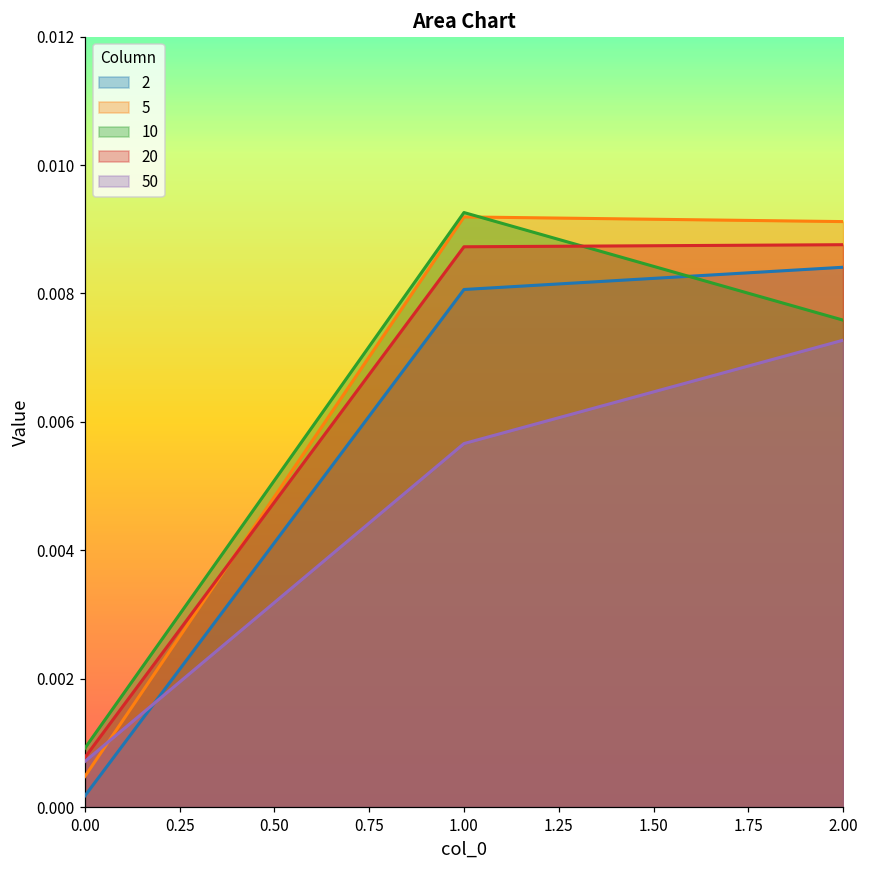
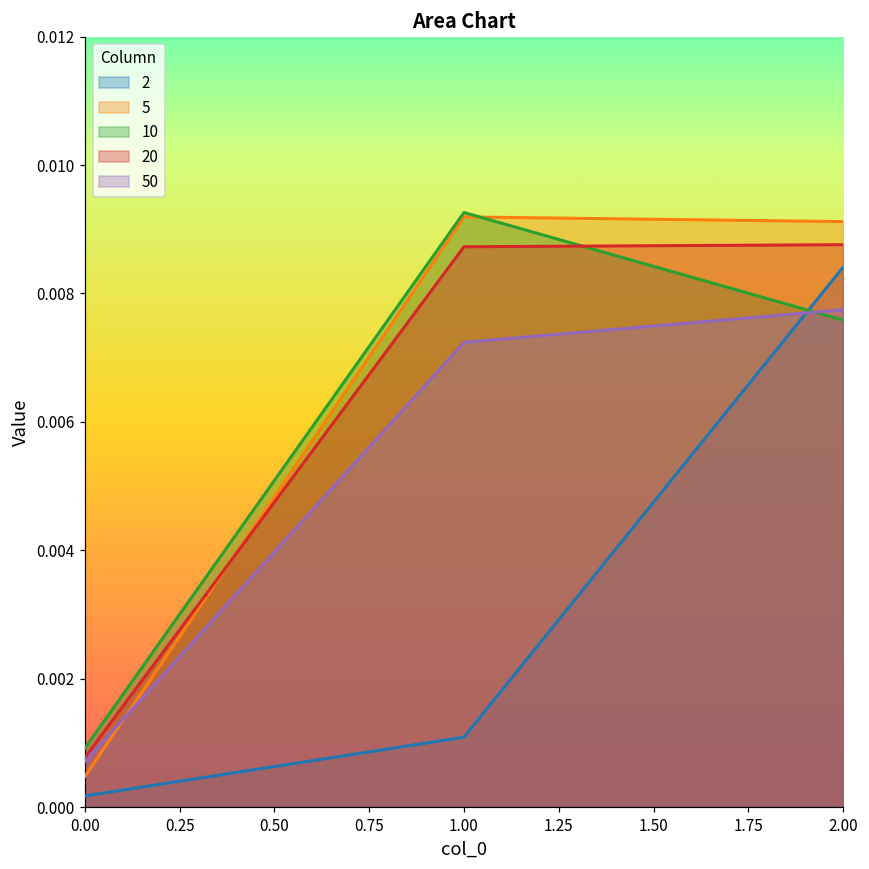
2, 1.00: 0.0081 -> 0.0011
50, 1.00: 0.0057 -> 0.0072
50, 2.00: 0.0073 -> 0.0077
